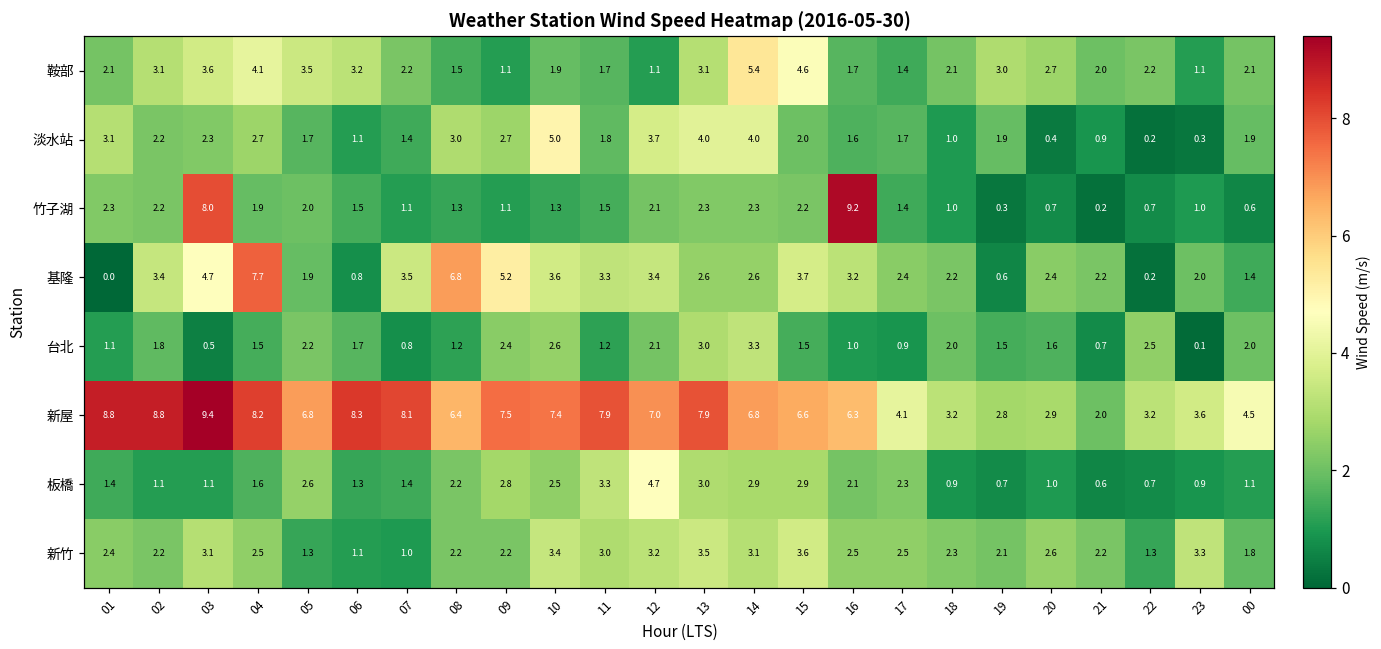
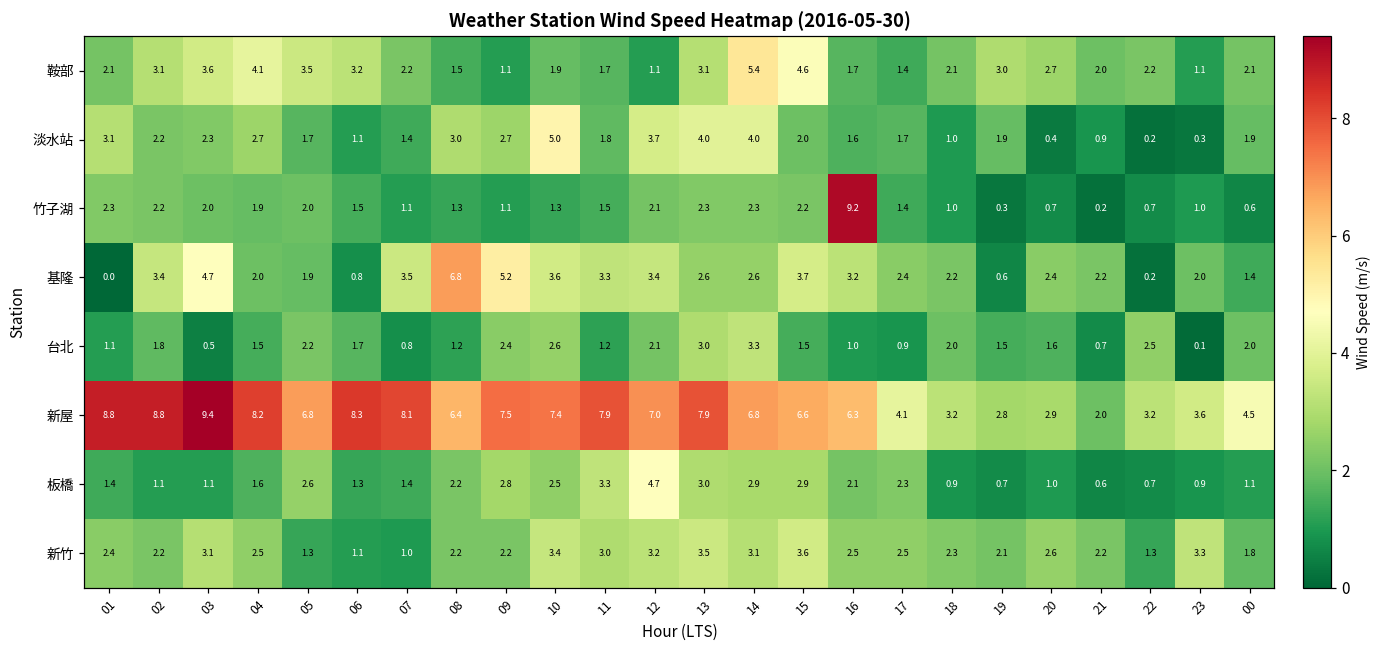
竹子湖, 03: 8.0 -> 2.0
基隆, 04: 7.7 -> 2.0
